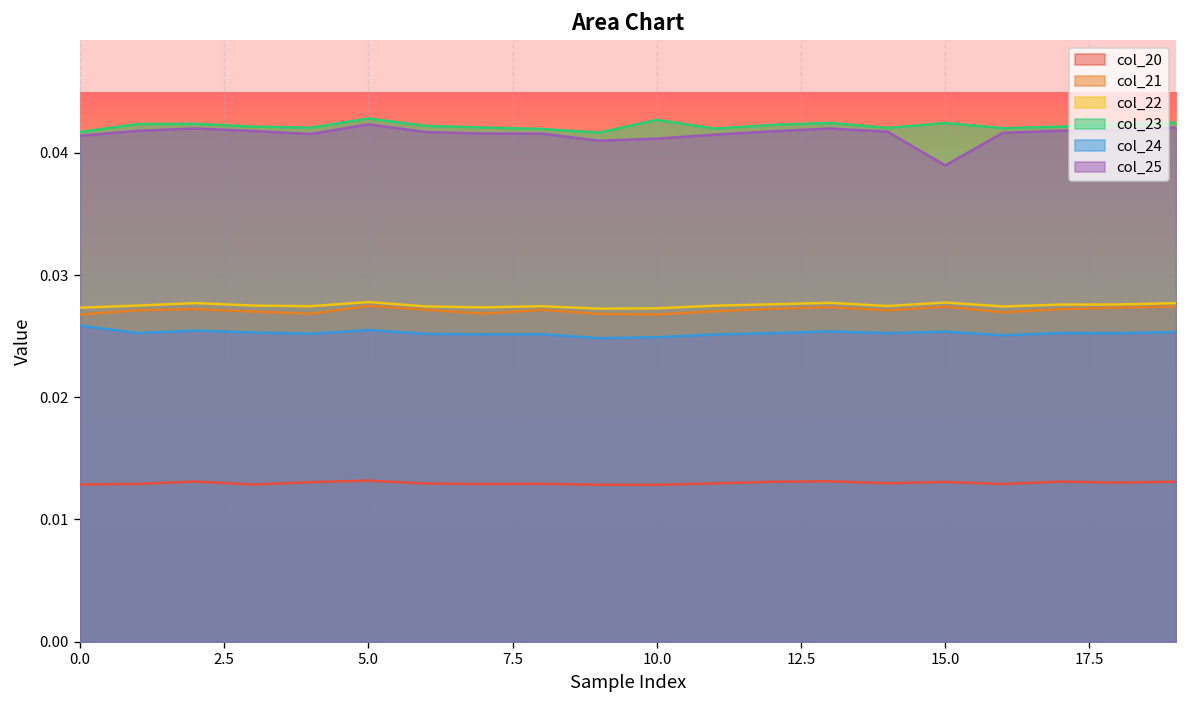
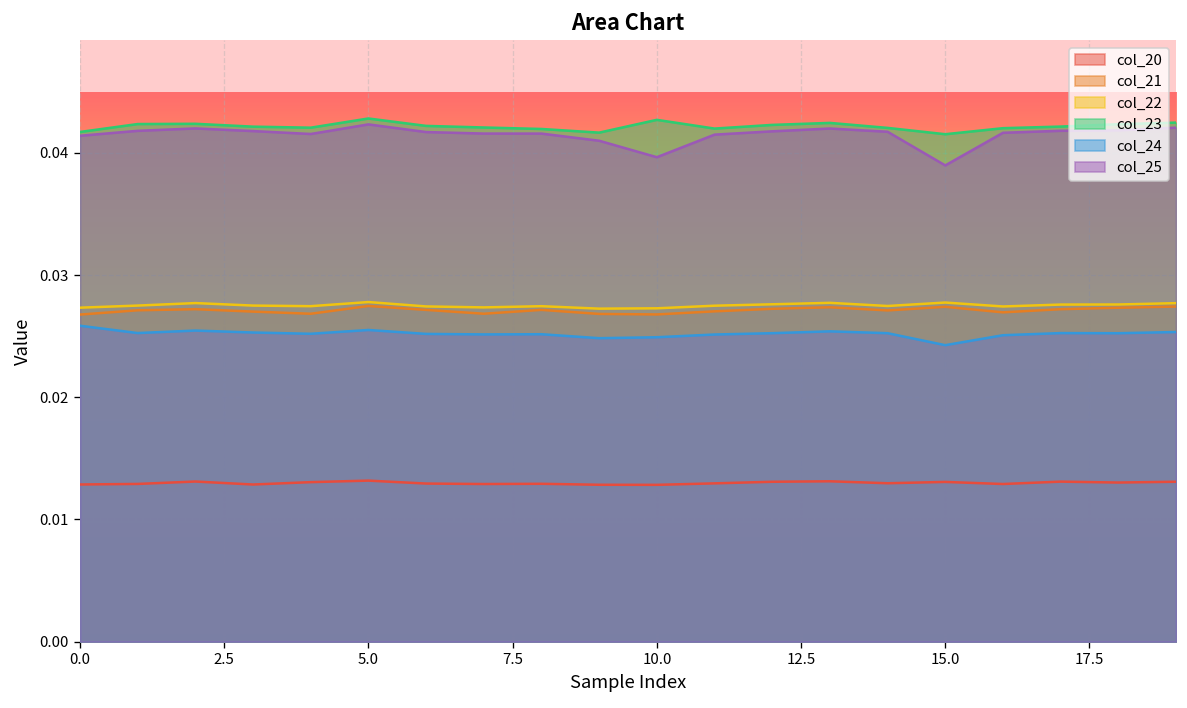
col_25, 10.0: 0.0412 -> 0.0396
col_23, 15.0: 0.0424 -> 0.0415
col_24, 15.0: 0.0254 -> 0.0243
